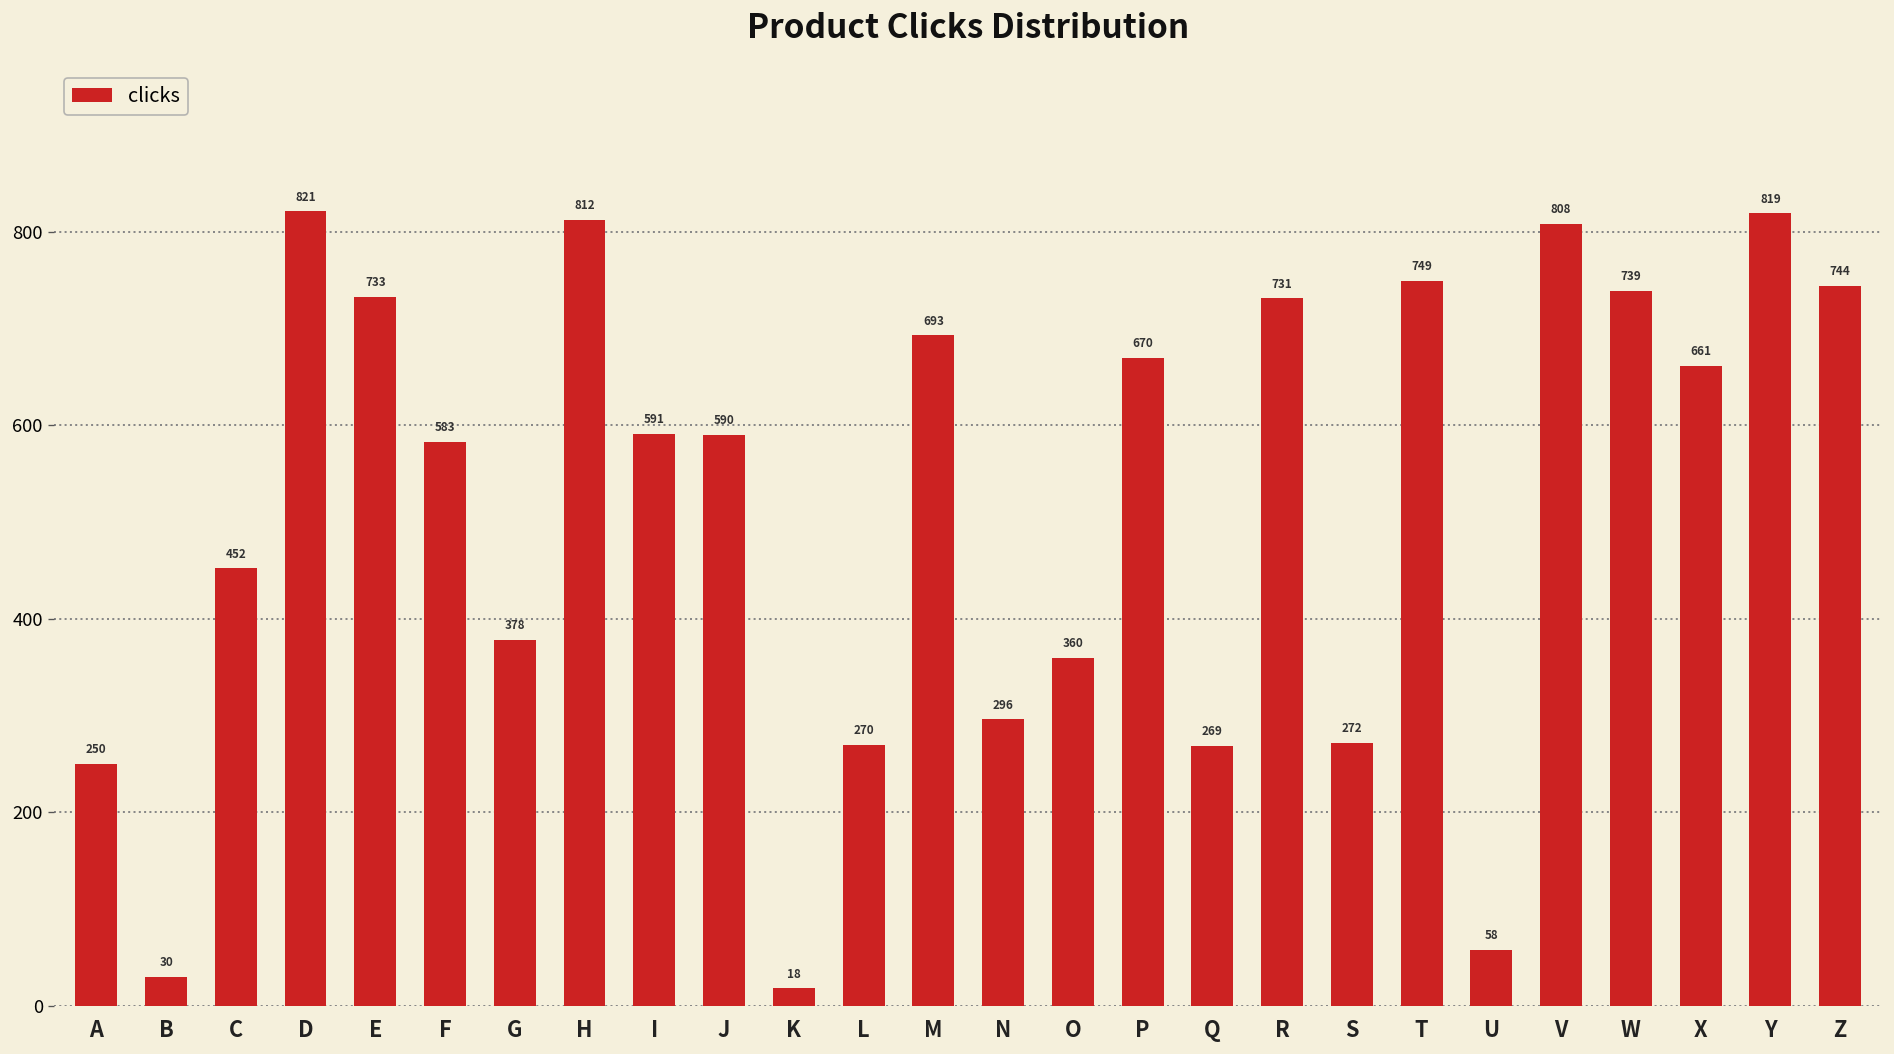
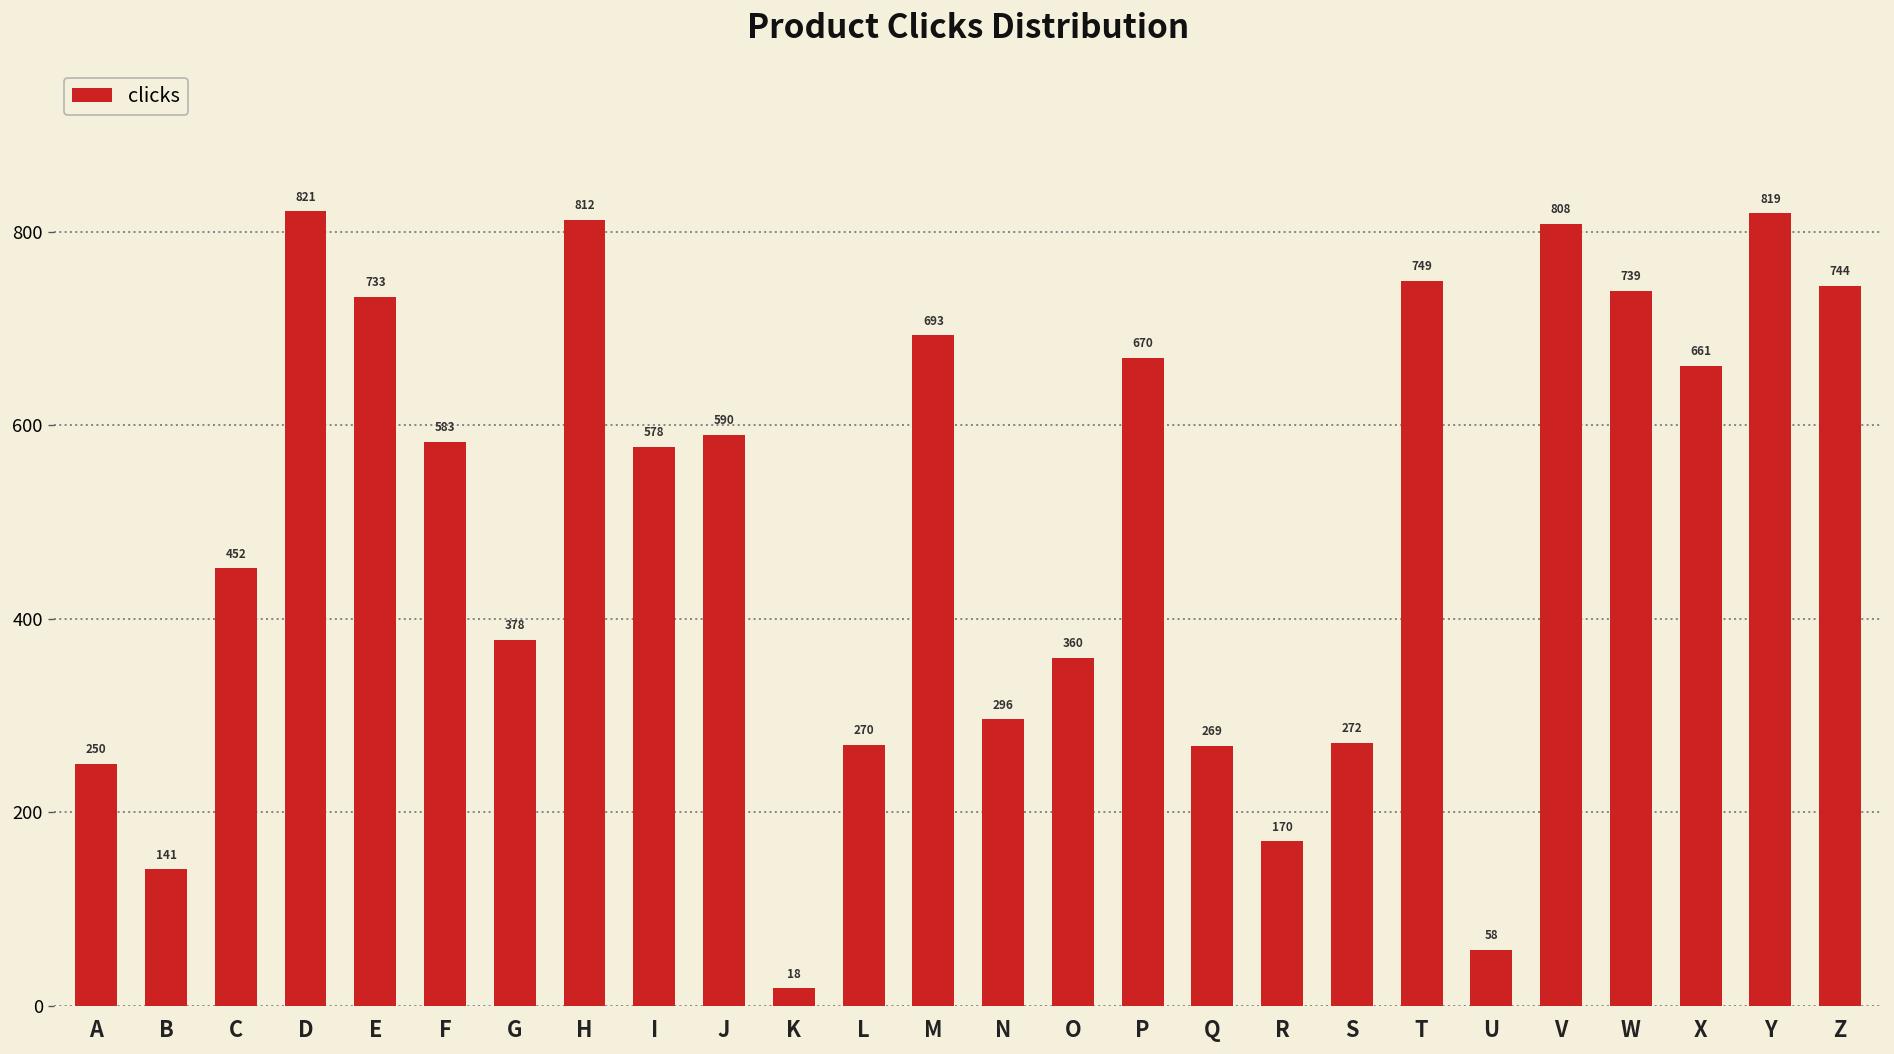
B: 30 -> 141
I: 591 -> 578
R: 731 -> 170
